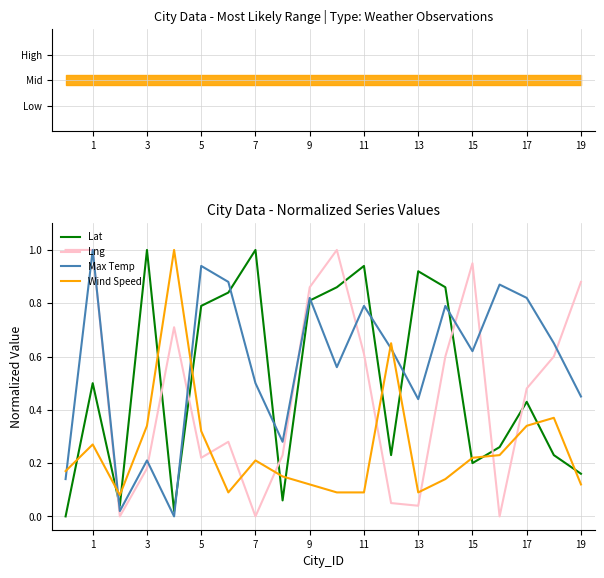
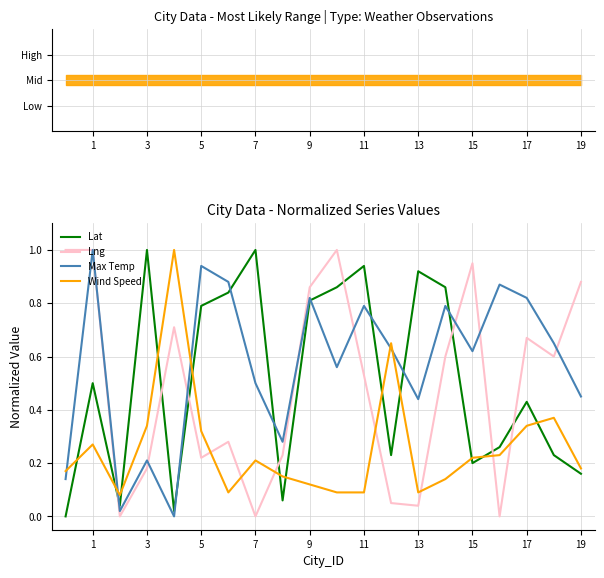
City Data - Normalized Series Values, Lng, 11: 0.61 -> 0.53
City Data - Normalized Series Values, Lng, 17: 0.48 -> 0.67
City Data - Normalized Series Values, Wind Speed, 19: 0.12 -> 0.18
